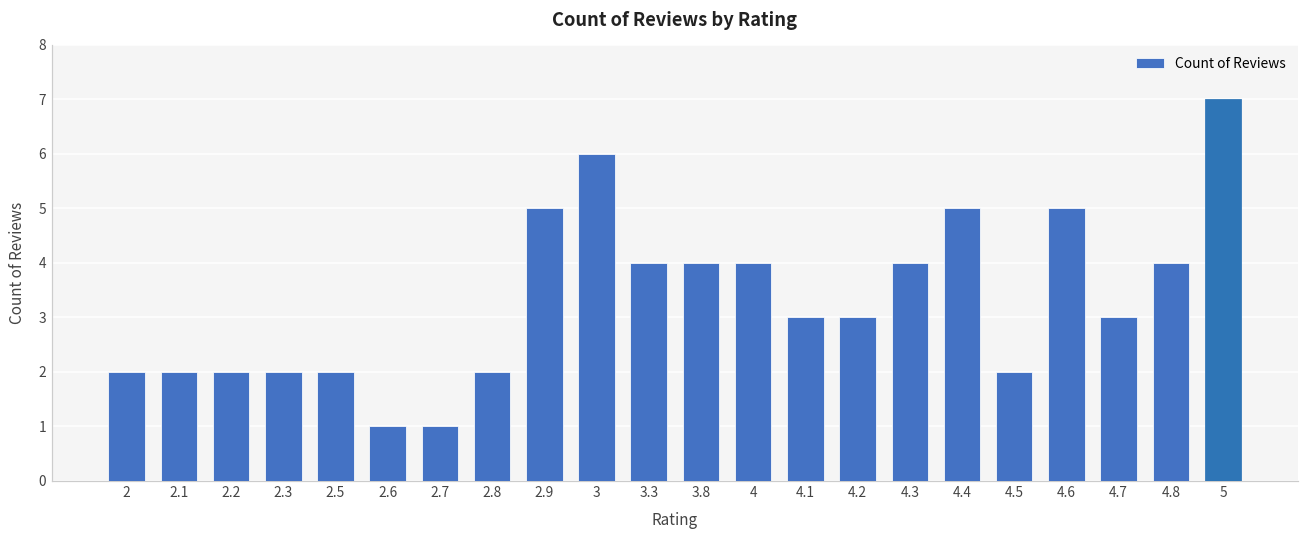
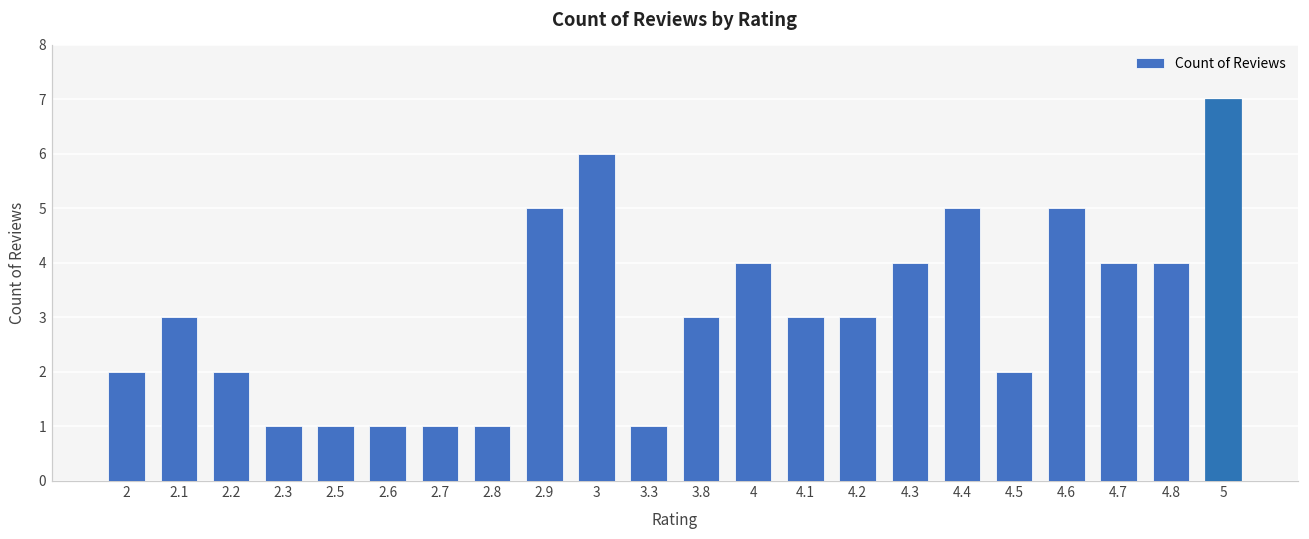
2.1: 2 -> 3
2.3: 2 -> 1
2.5: 2 -> 1
2.8: 2 -> 1
3.3: 4 -> 1
3.8: 4 -> 3
4.7: 3 -> 4
